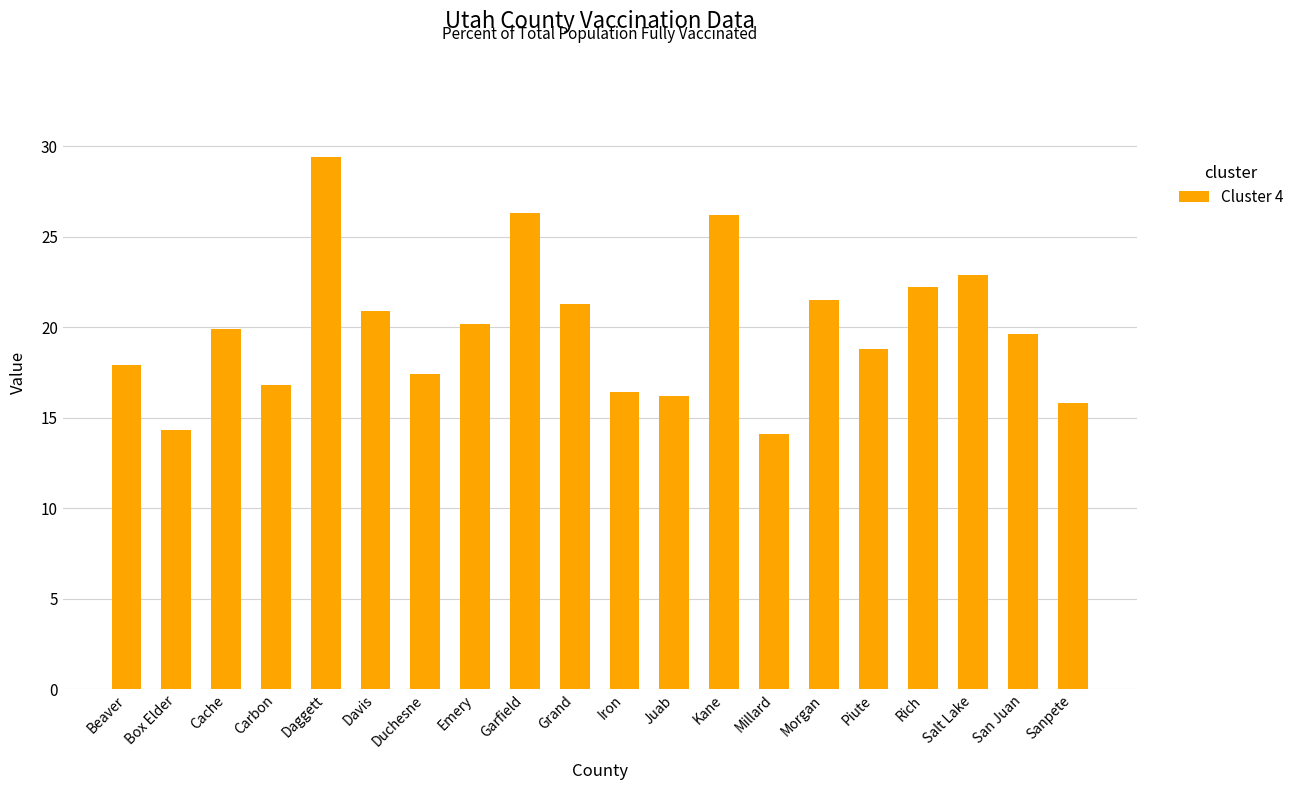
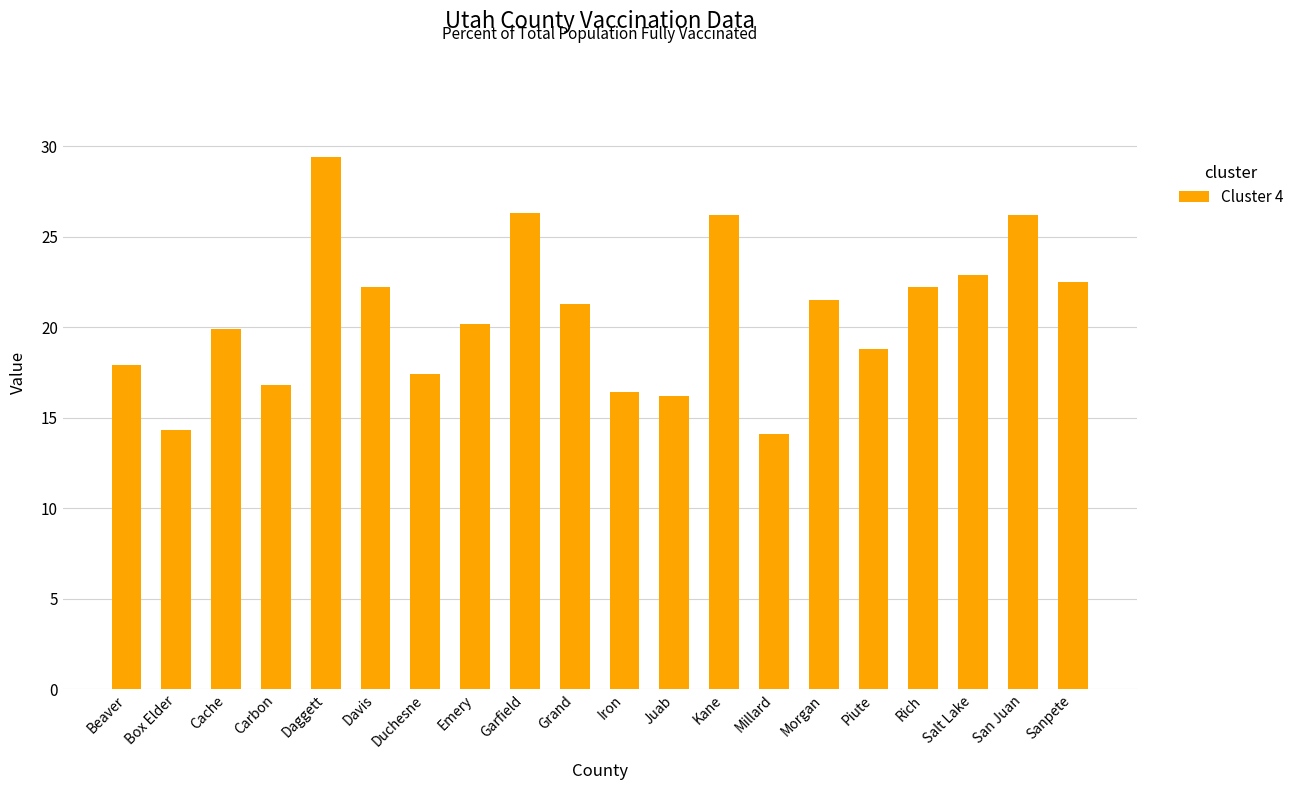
Davis: 20.9 -> 22.2
San Juan: 19.6 -> 26.2
Sanpete: 15.8 -> 22.5
